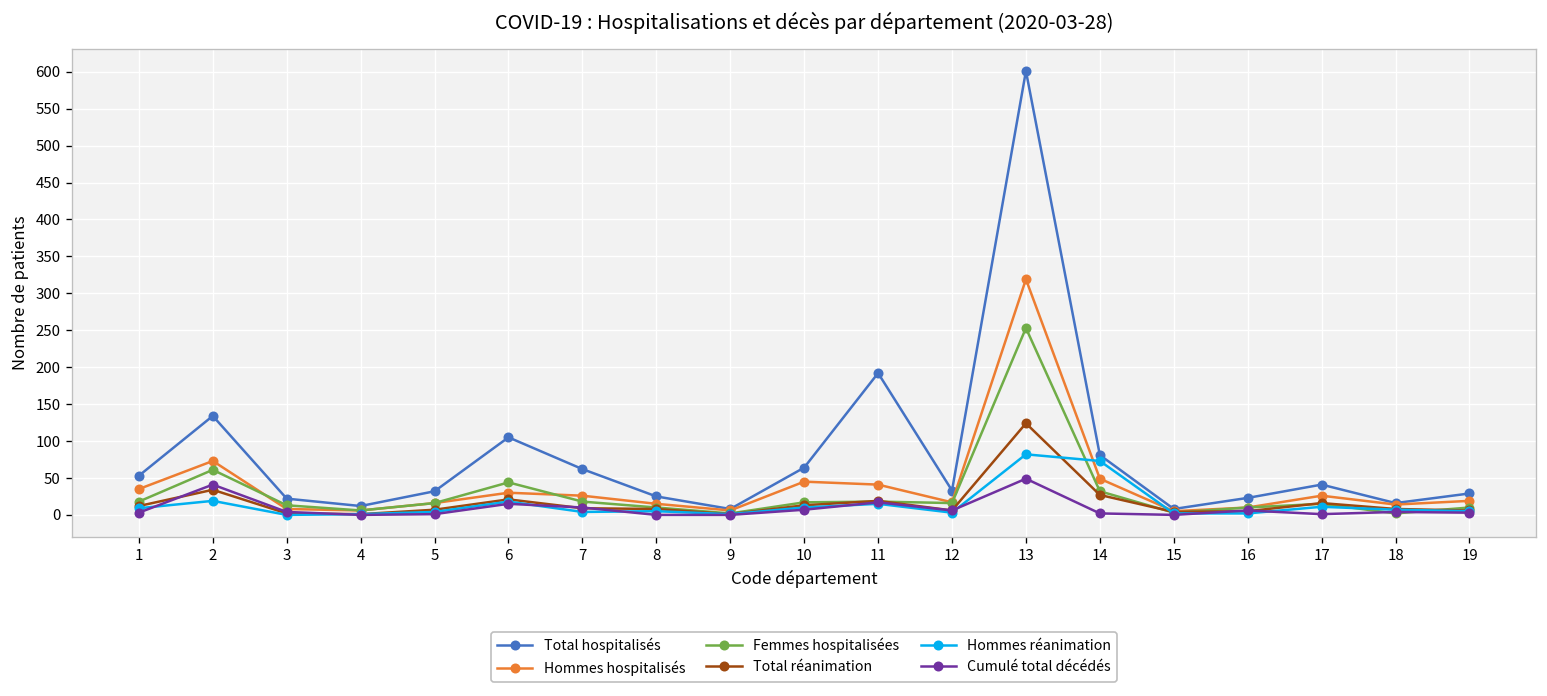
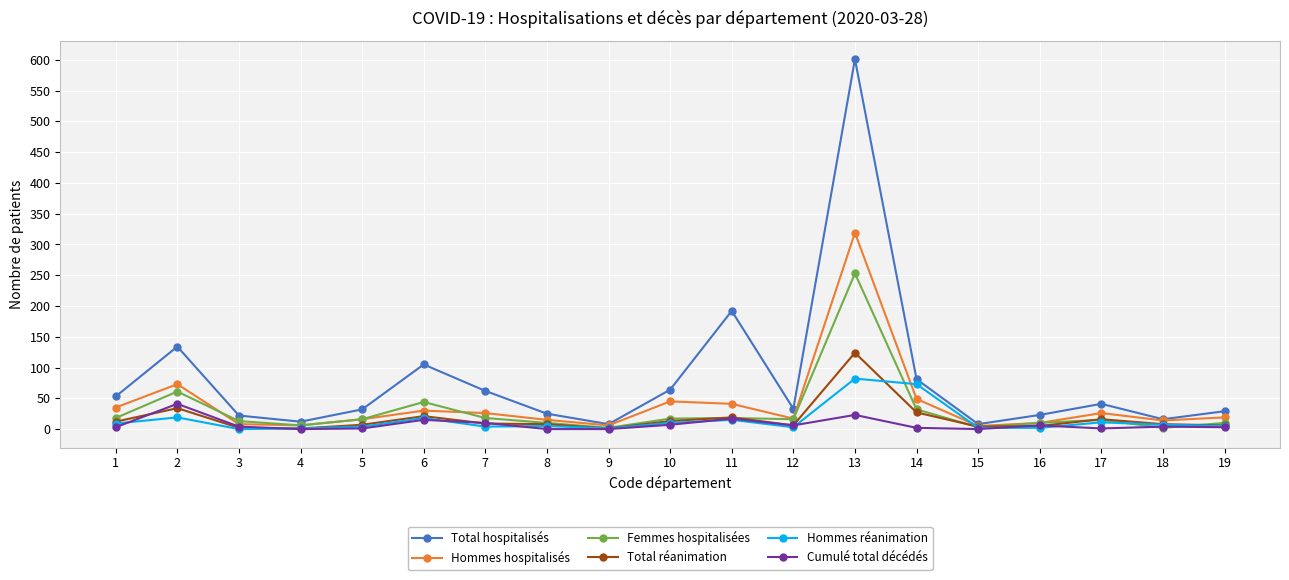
Cumulé total décédés, 13: 50 -> 20
